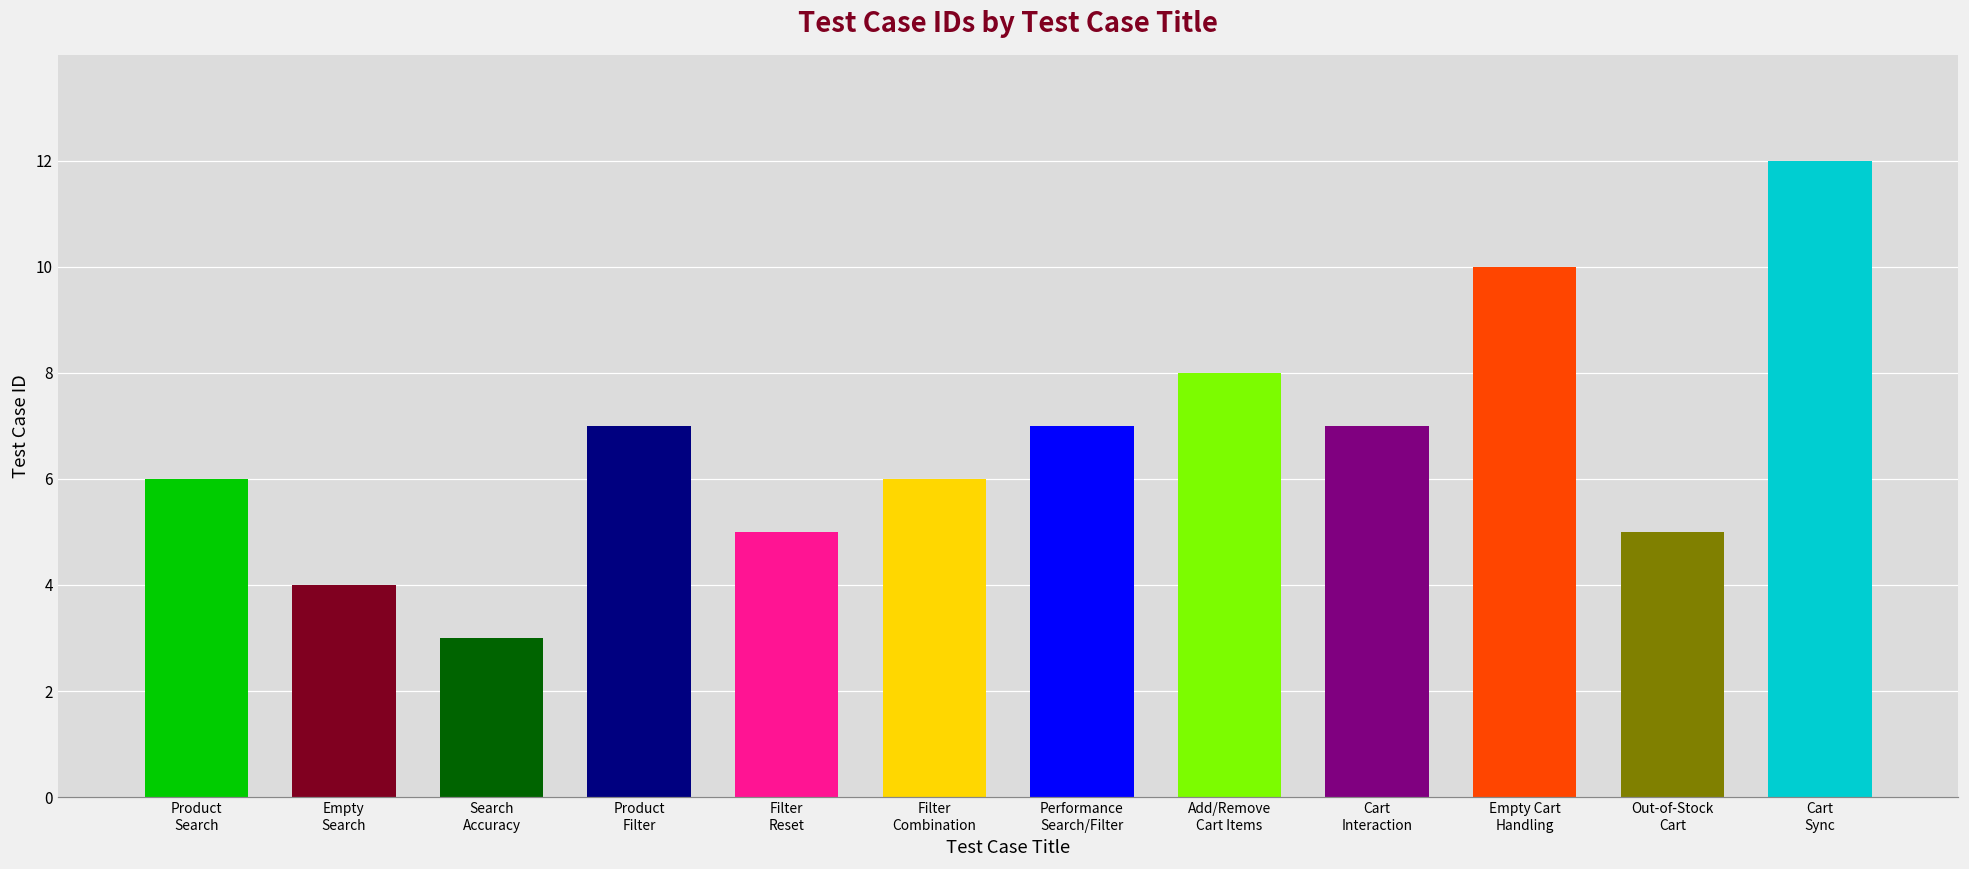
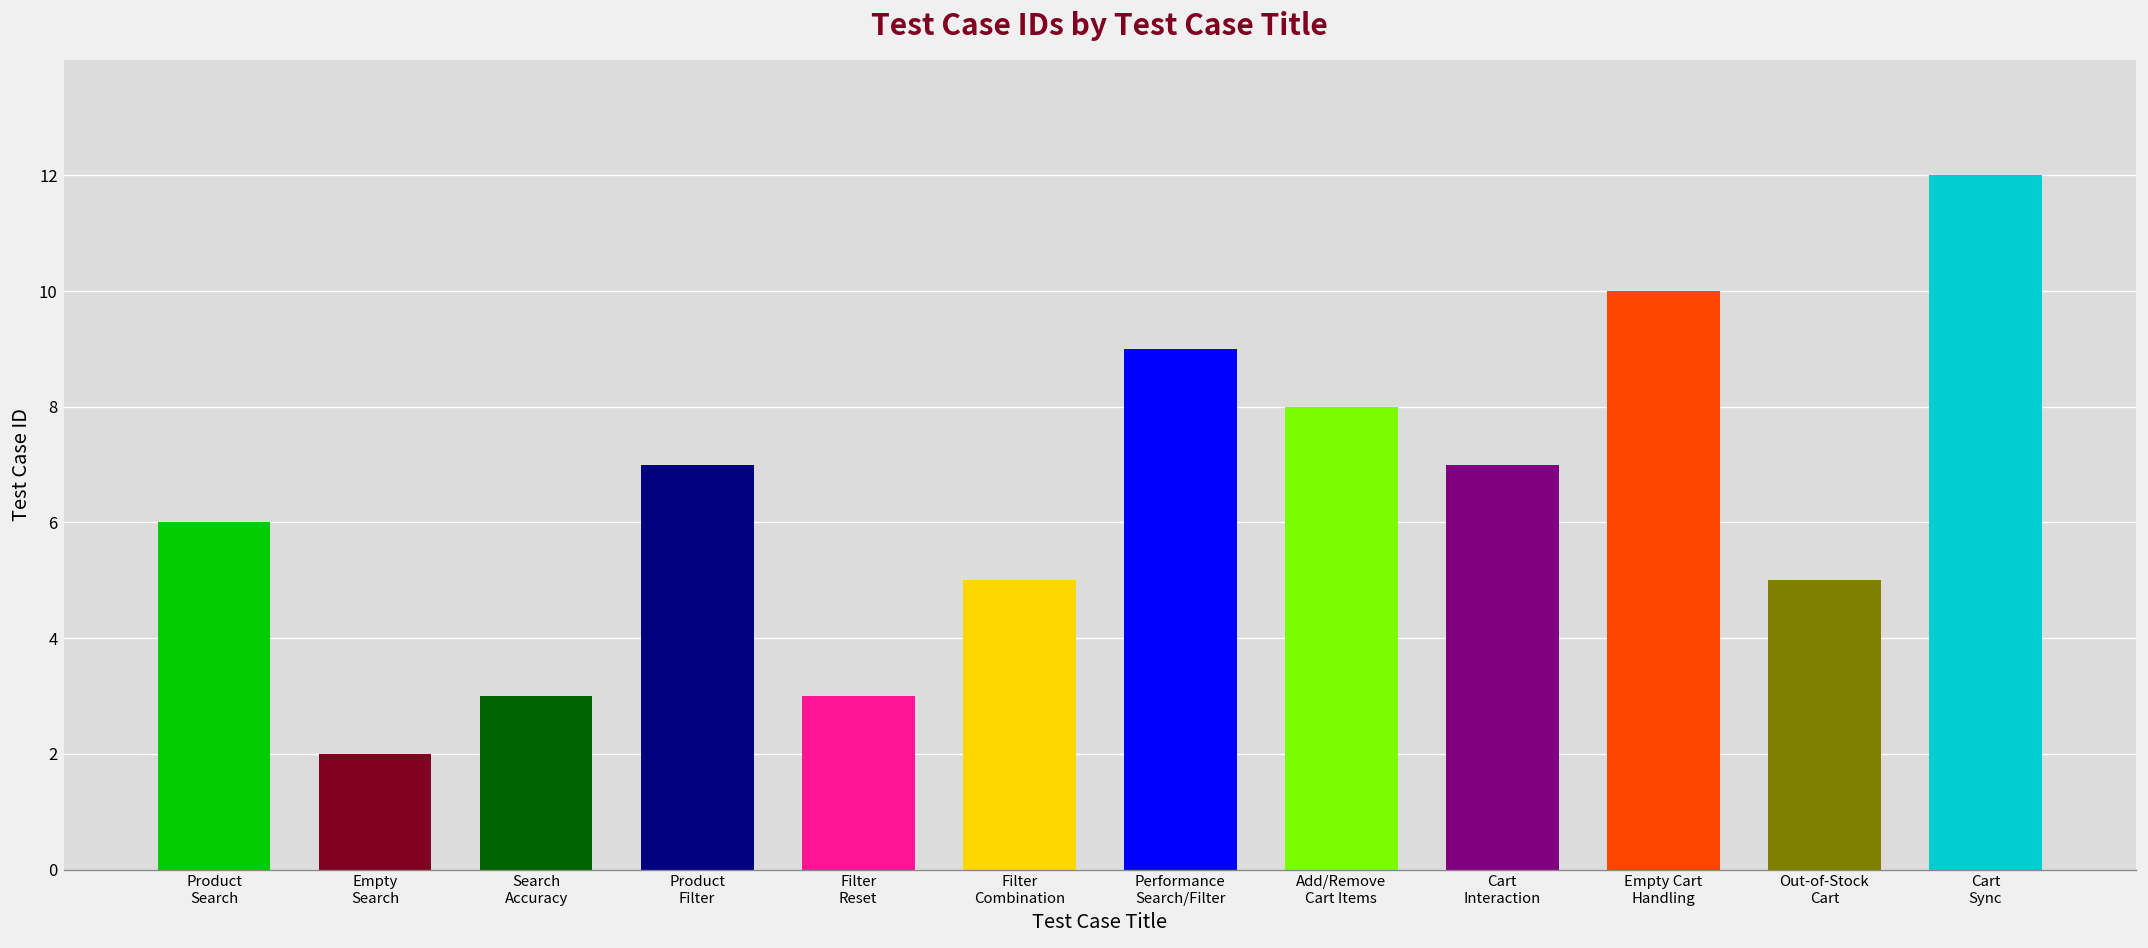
Empty Search: 4 -> 2
Filter Reset: 5 -> 3
Filter Combination: 6 -> 5
Performance Search/Filter: 7 -> 9
